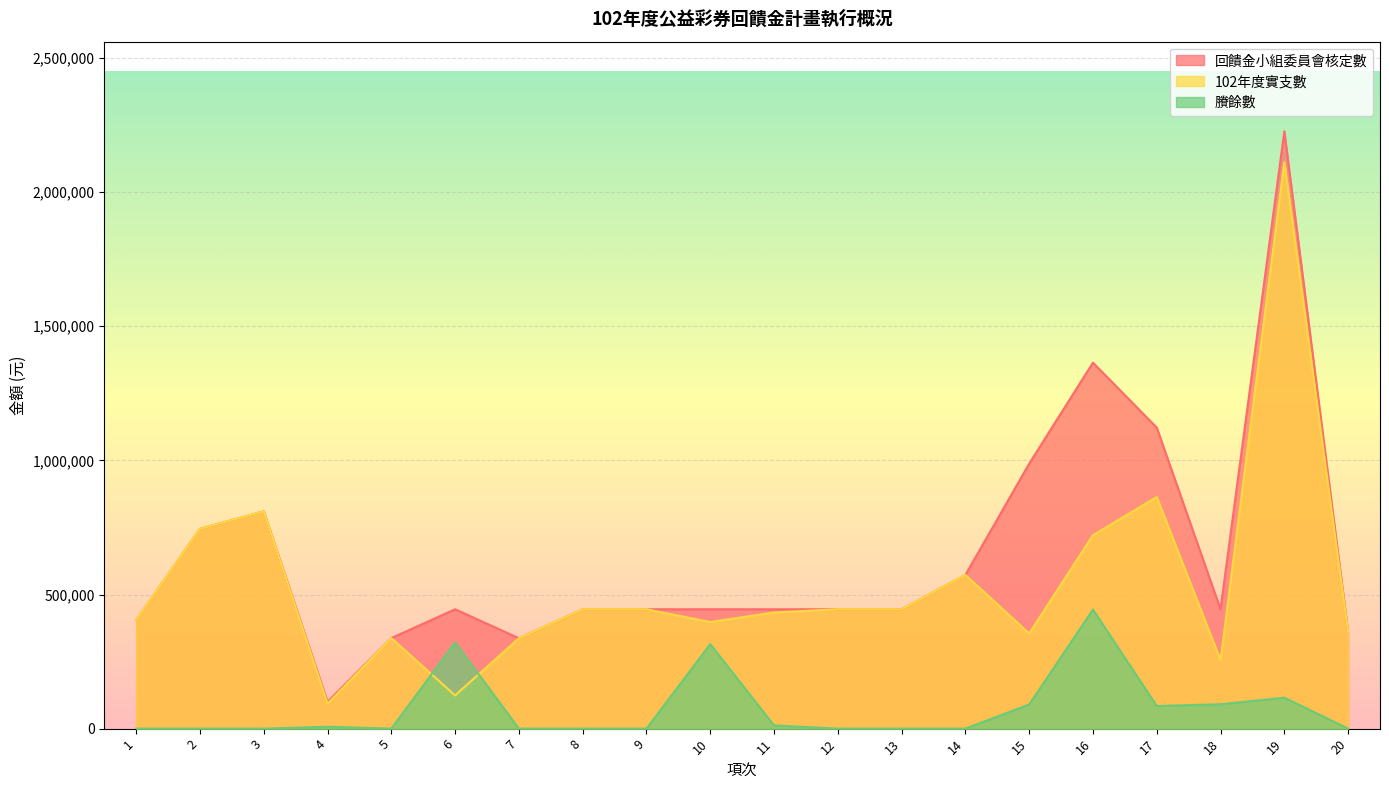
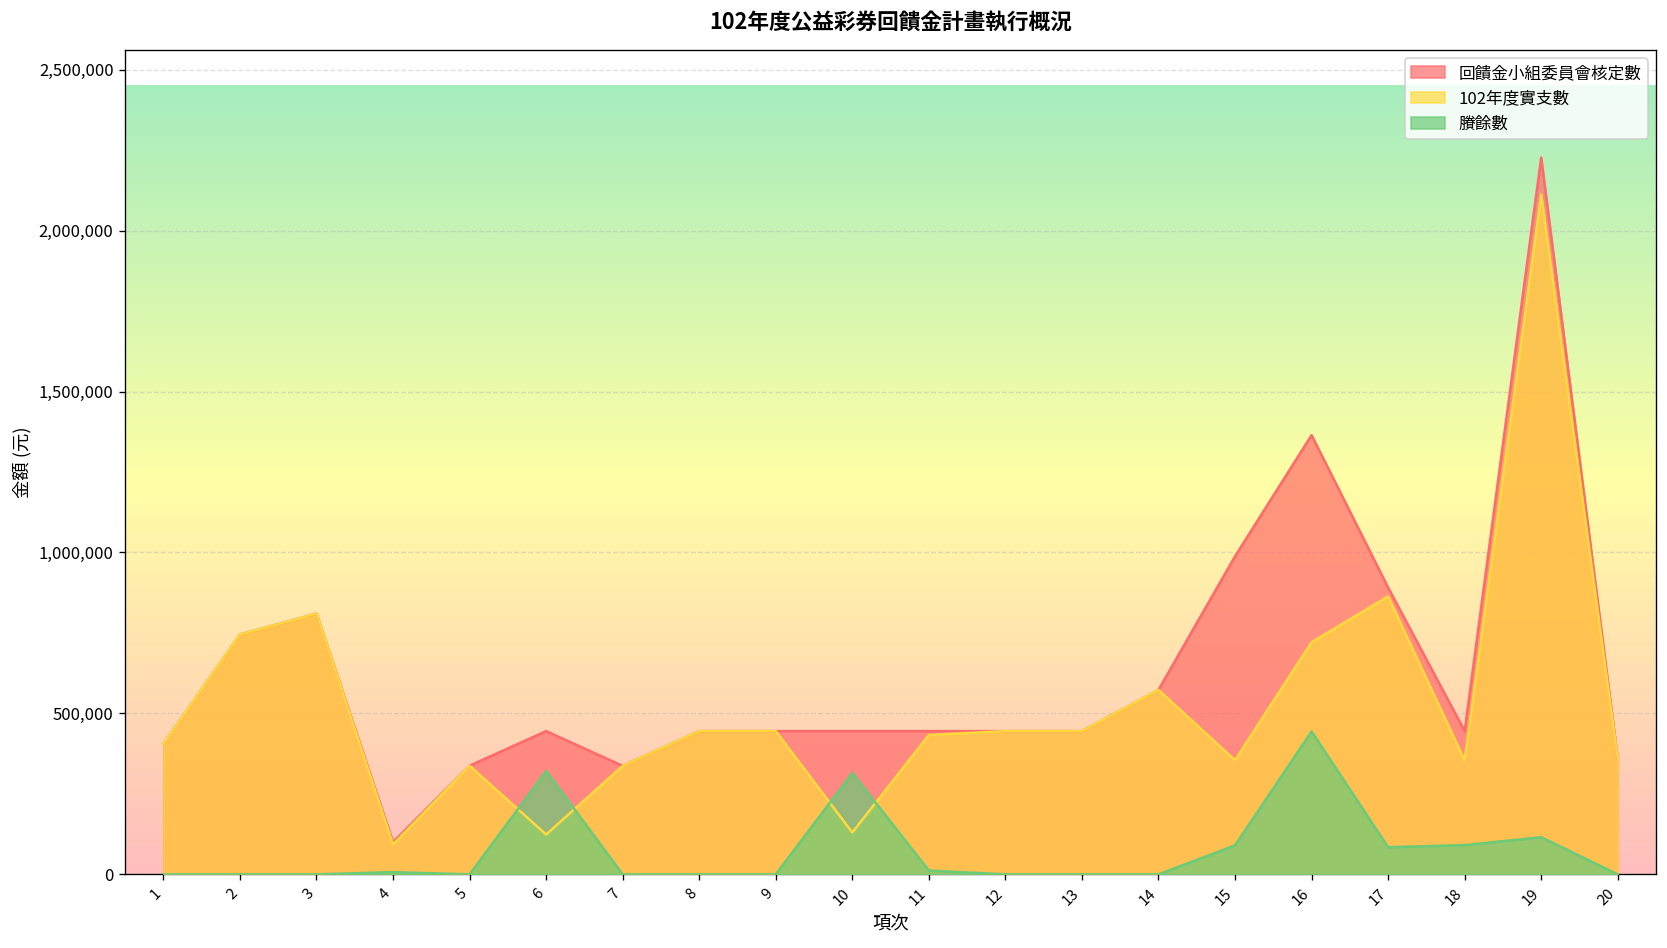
102年度實支數, 10: 400,000 -> 130,000
回饋金小組委員會核定數, 17: 1,120,000 -> 890,000
102年度實支數, 18: 260,000 -> 350,000
